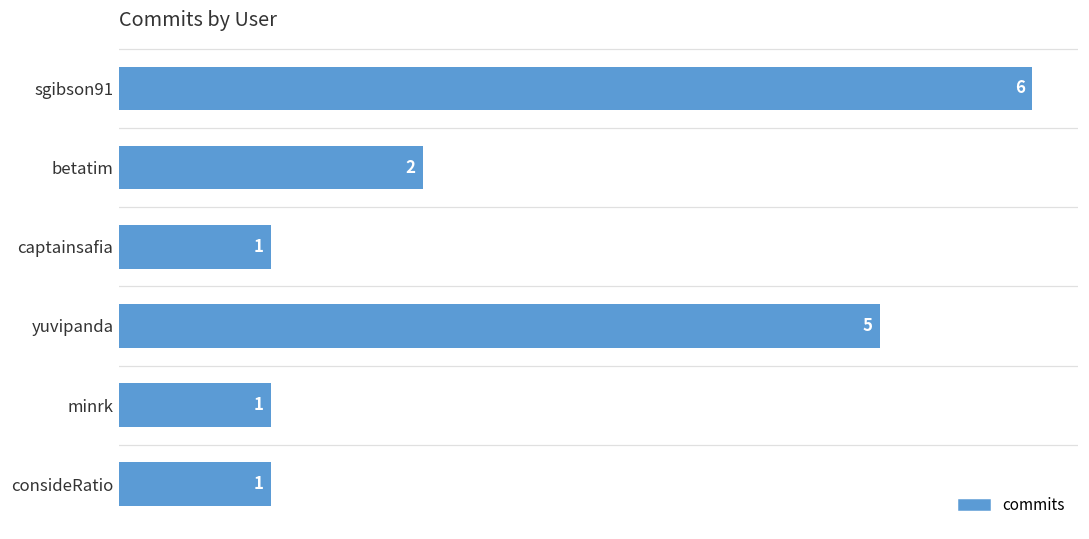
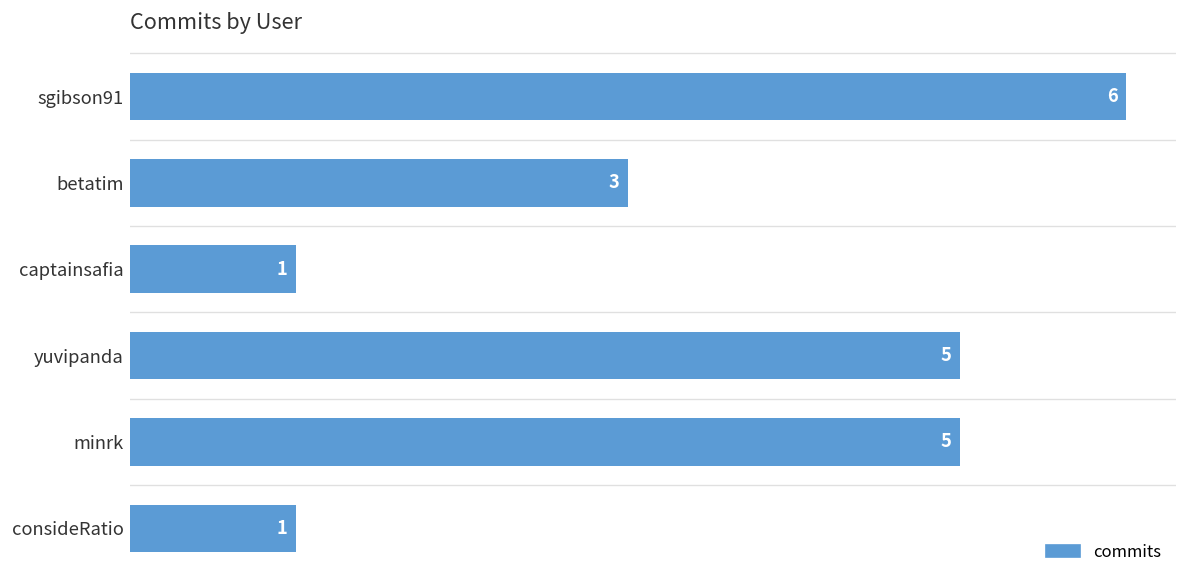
betatim: 2 -> 3
minrk: 1 -> 5
